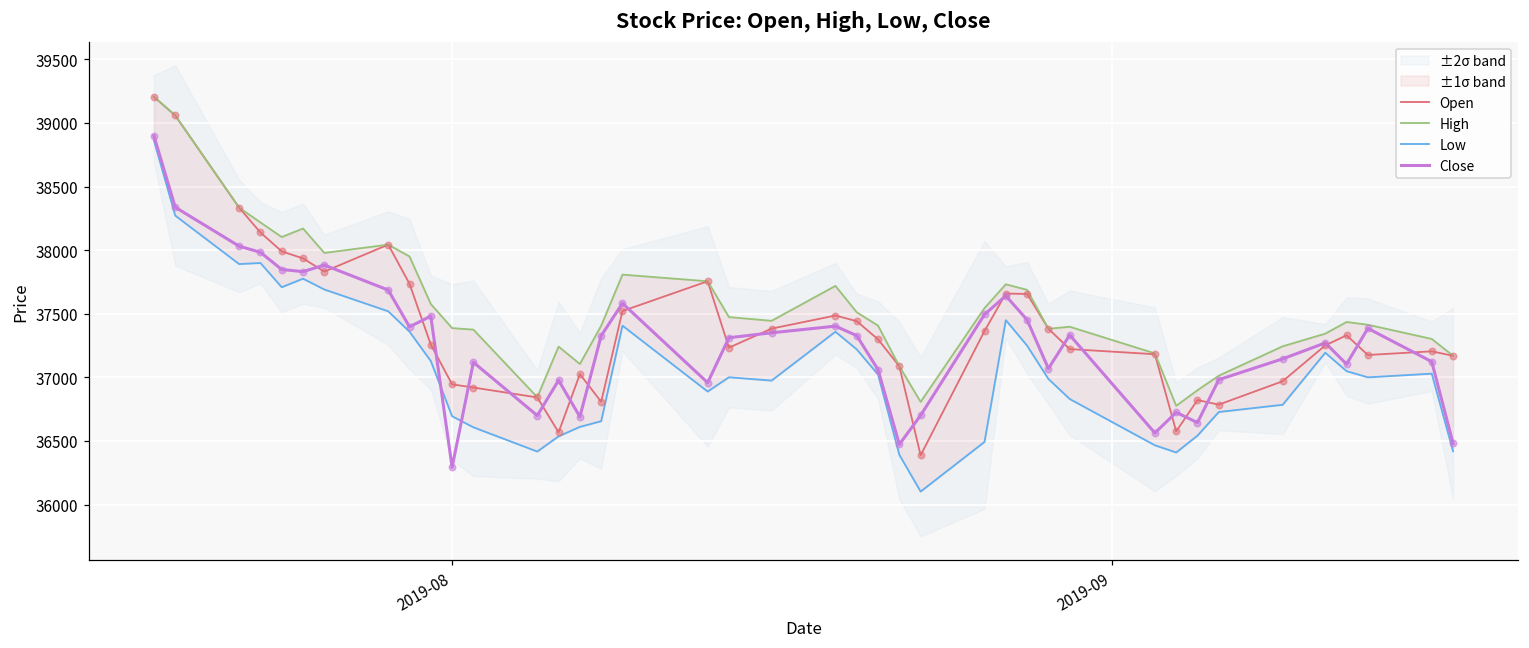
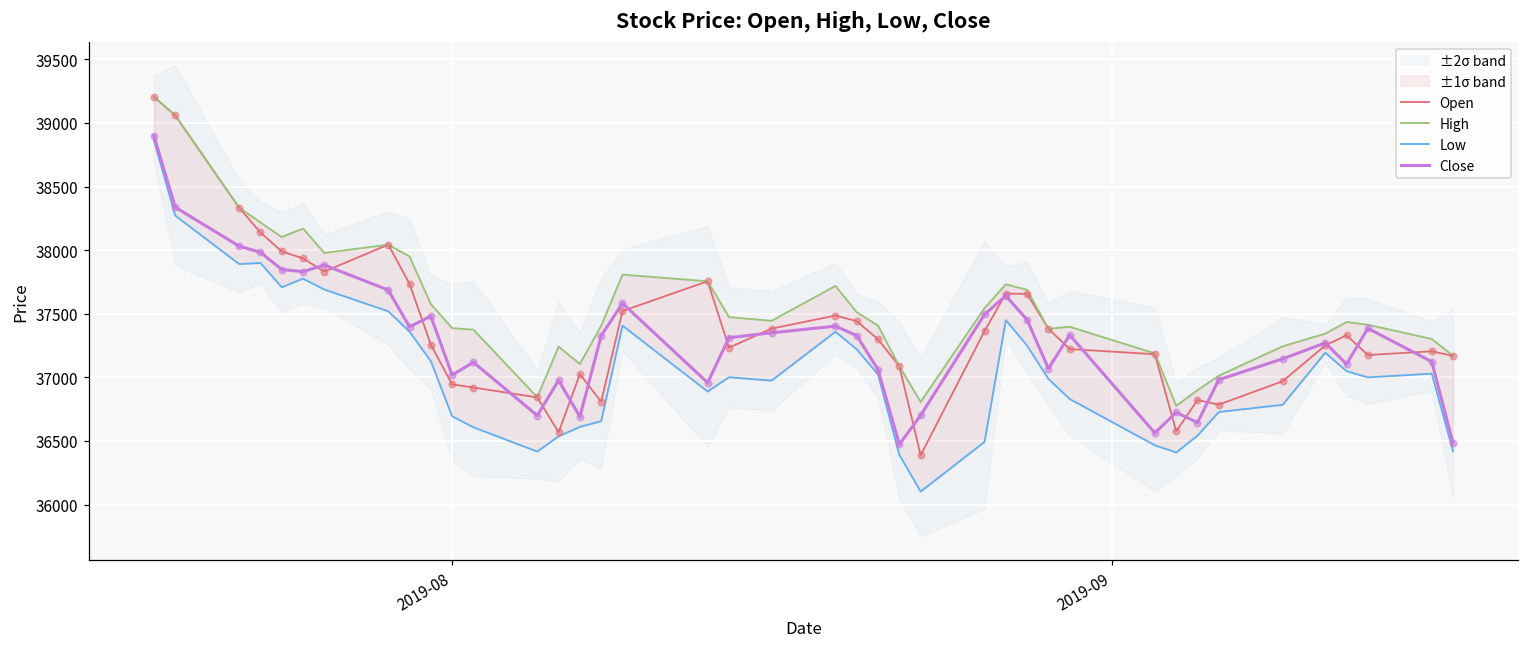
Close, 2019-08: 36290 -> 37020
